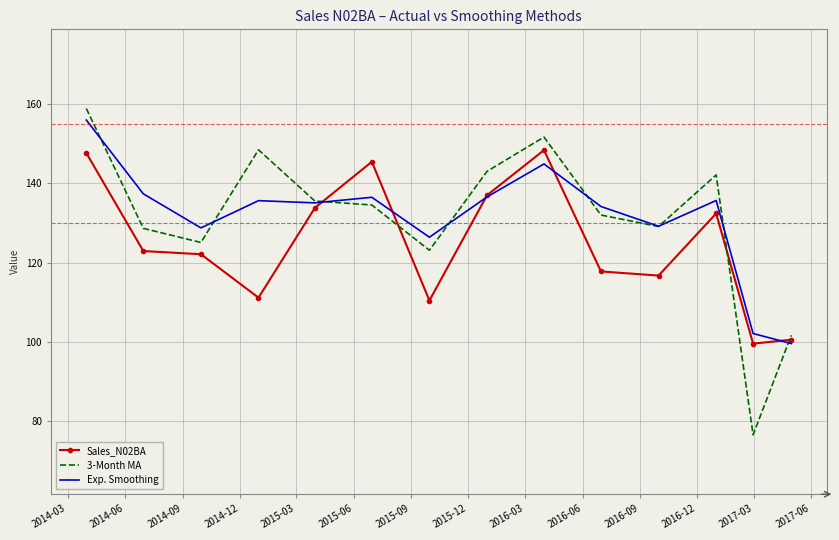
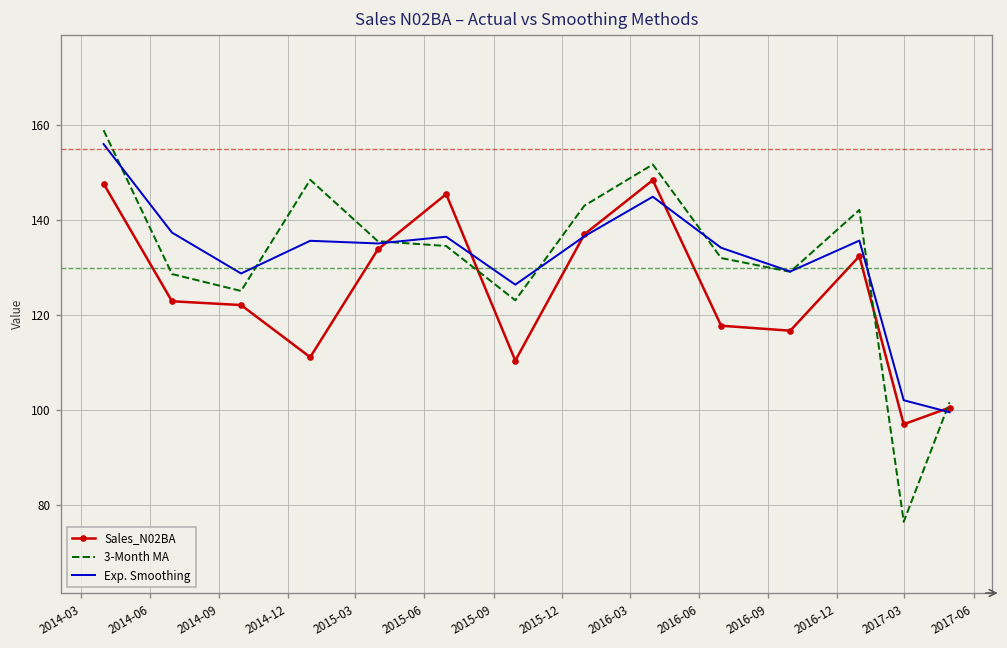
Sales_N02BA, 2017-03: 100 -> 97
